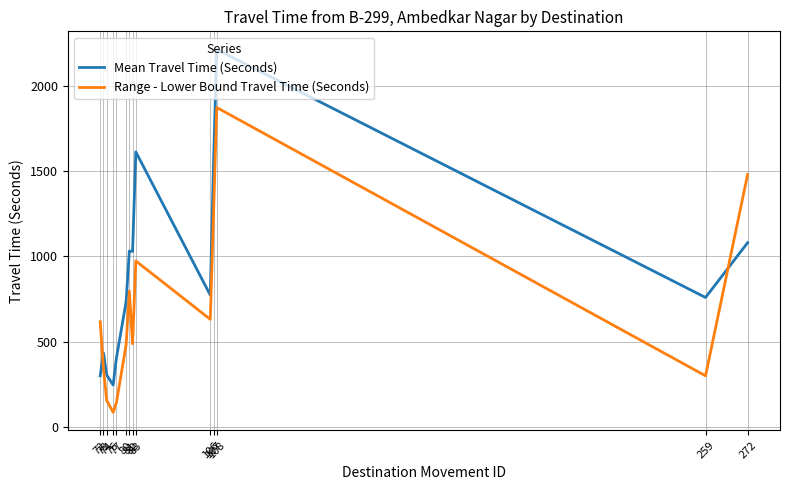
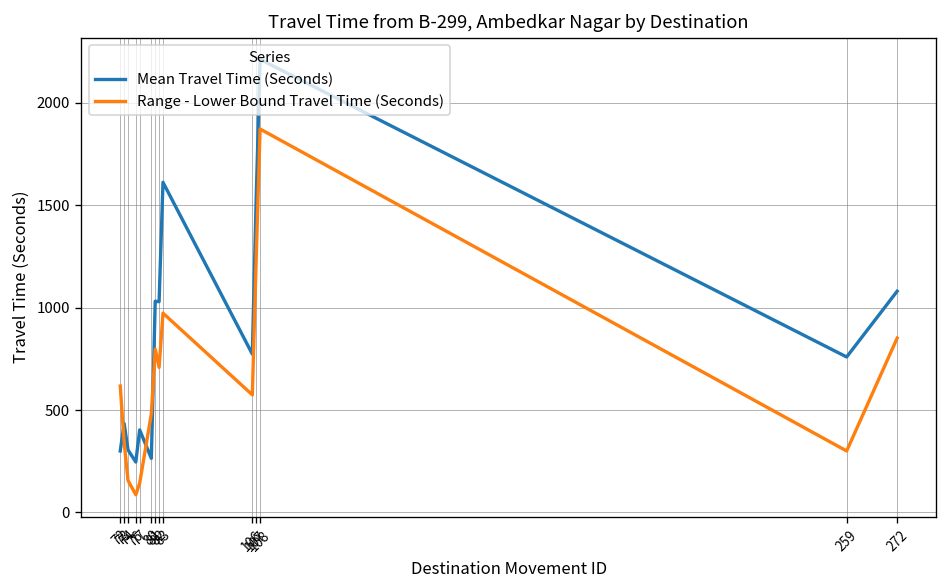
Mean Travel Time (Seconds), 80: 730 -> 260
Range - Lower Bound Travel Time (Seconds), 82: 490 -> 710
Range - Lower Bound Travel Time (Seconds), 106: 630 -> 570
Range - Lower Bound Travel Time (Seconds), 272: 1480 -> 850
